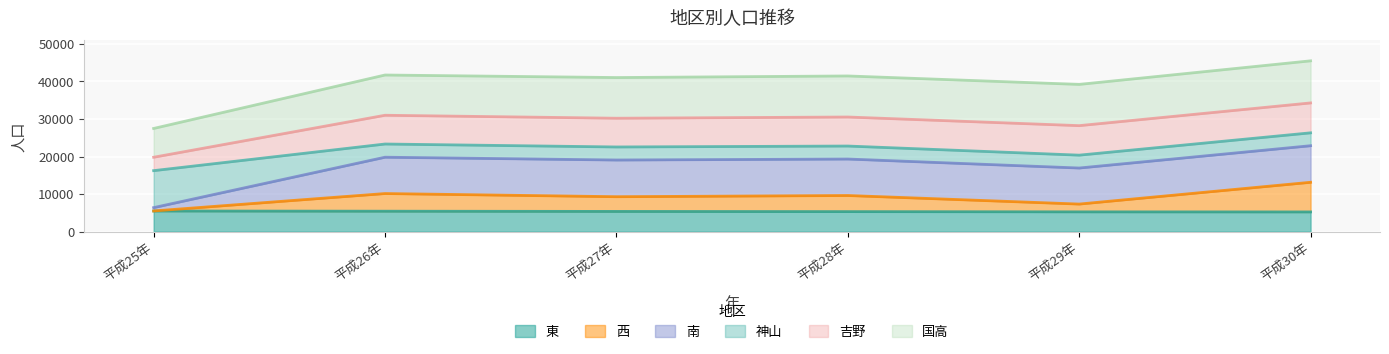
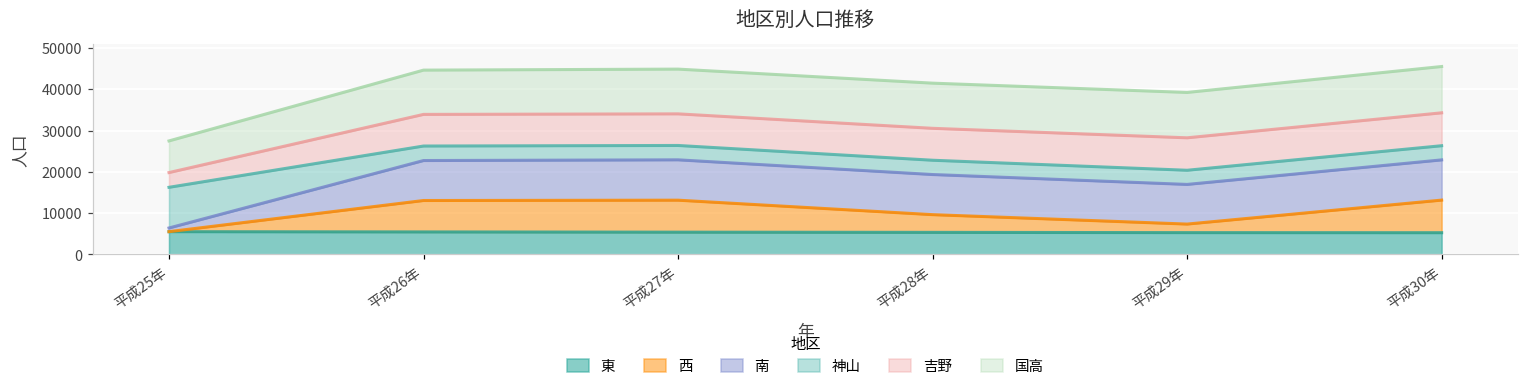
西, 平成26年: 5000 -> 8000
西, 平成27年: 4000 -> 8000
